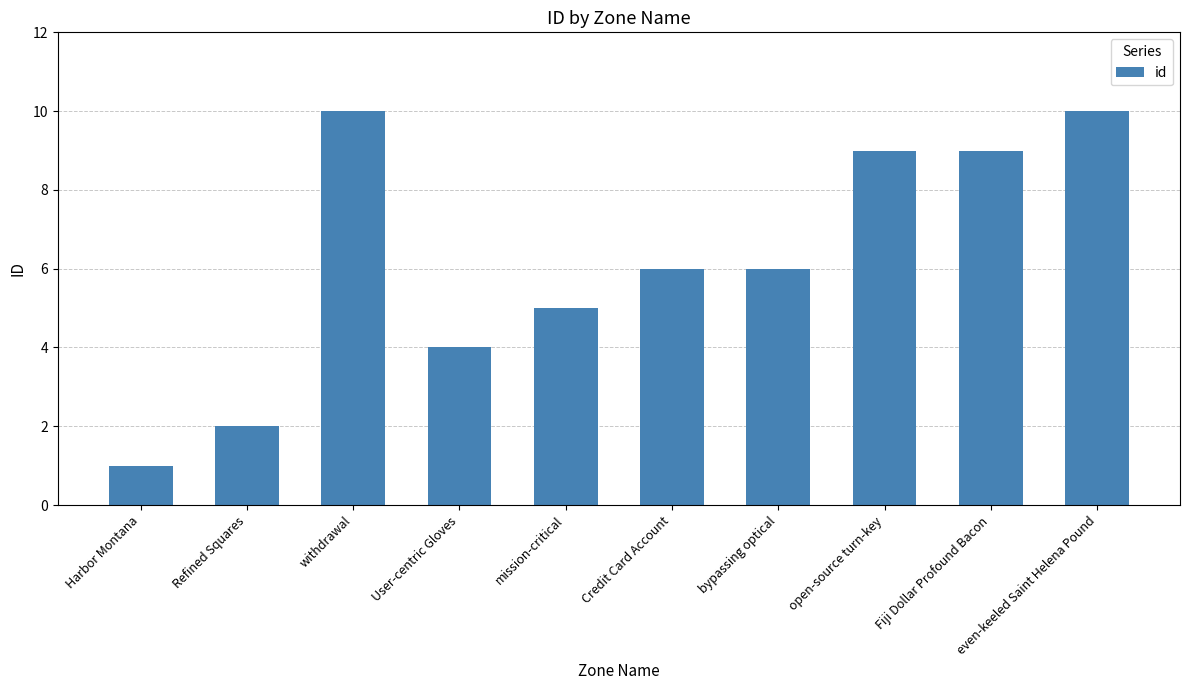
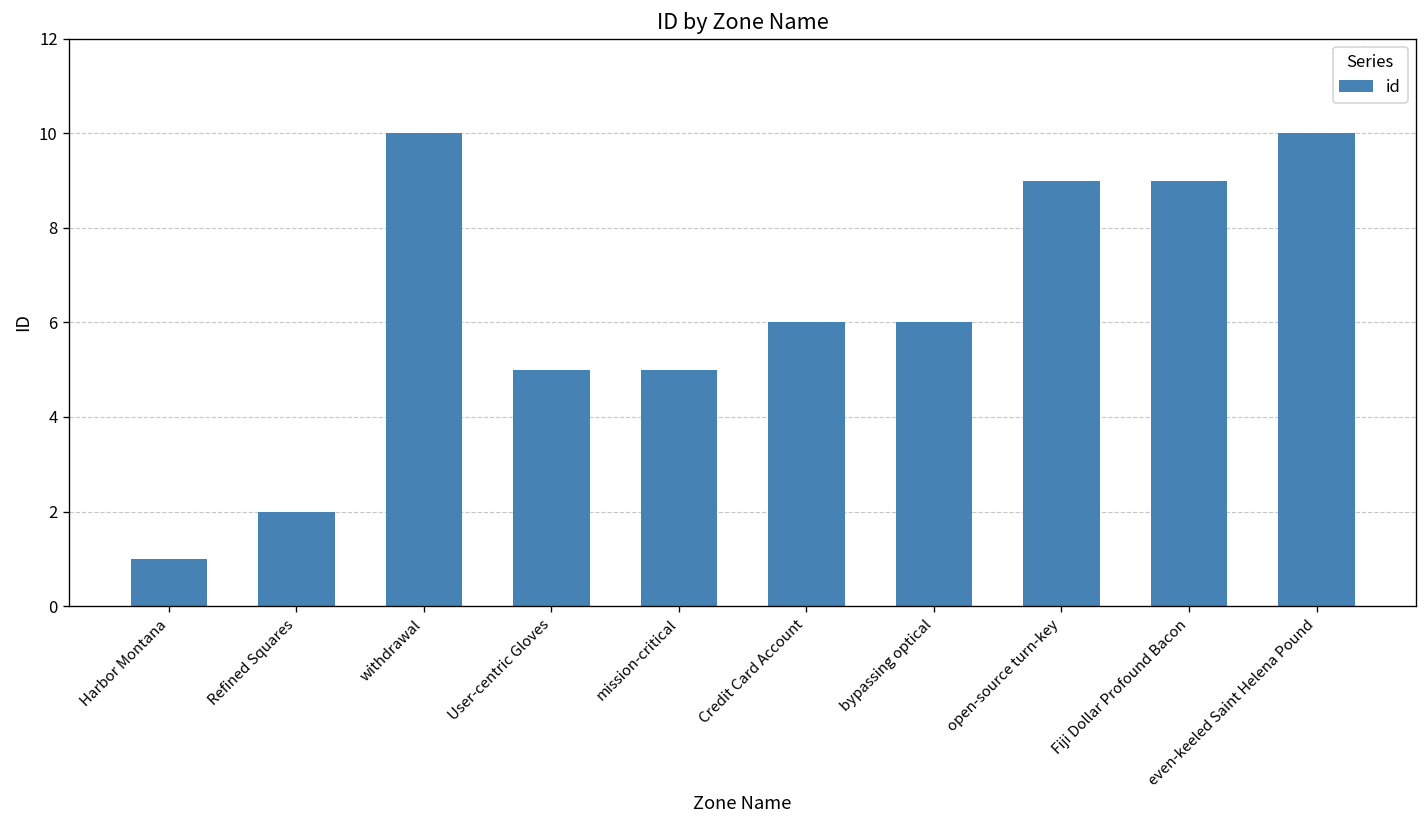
User-centric Gloves: 4 -> 5
